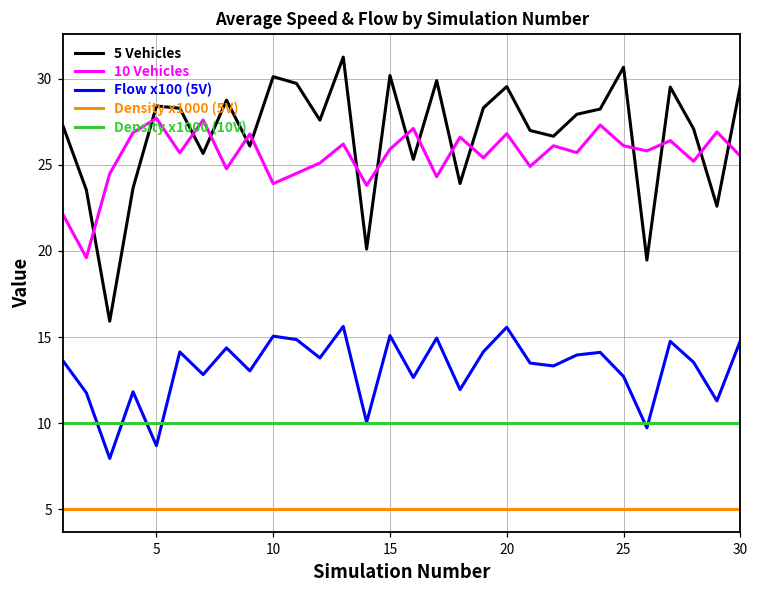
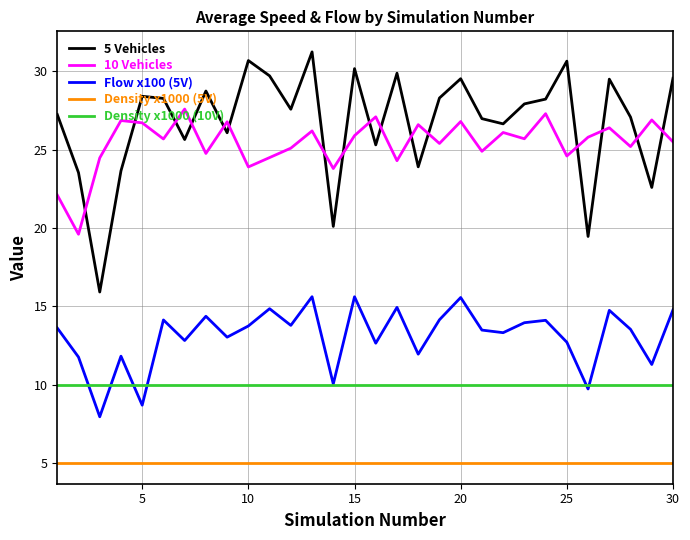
10 Vehicles, 5: 27.7 -> 26.7
5 Vehicles, 10: 30.1 -> 30.7
Flow x100 (5V), 10: 15.1 -> 13.8
Flow x100 (5V), 15: 15.1 -> 15.6
10 Vehicles, 25: 26.1 -> 24.6
